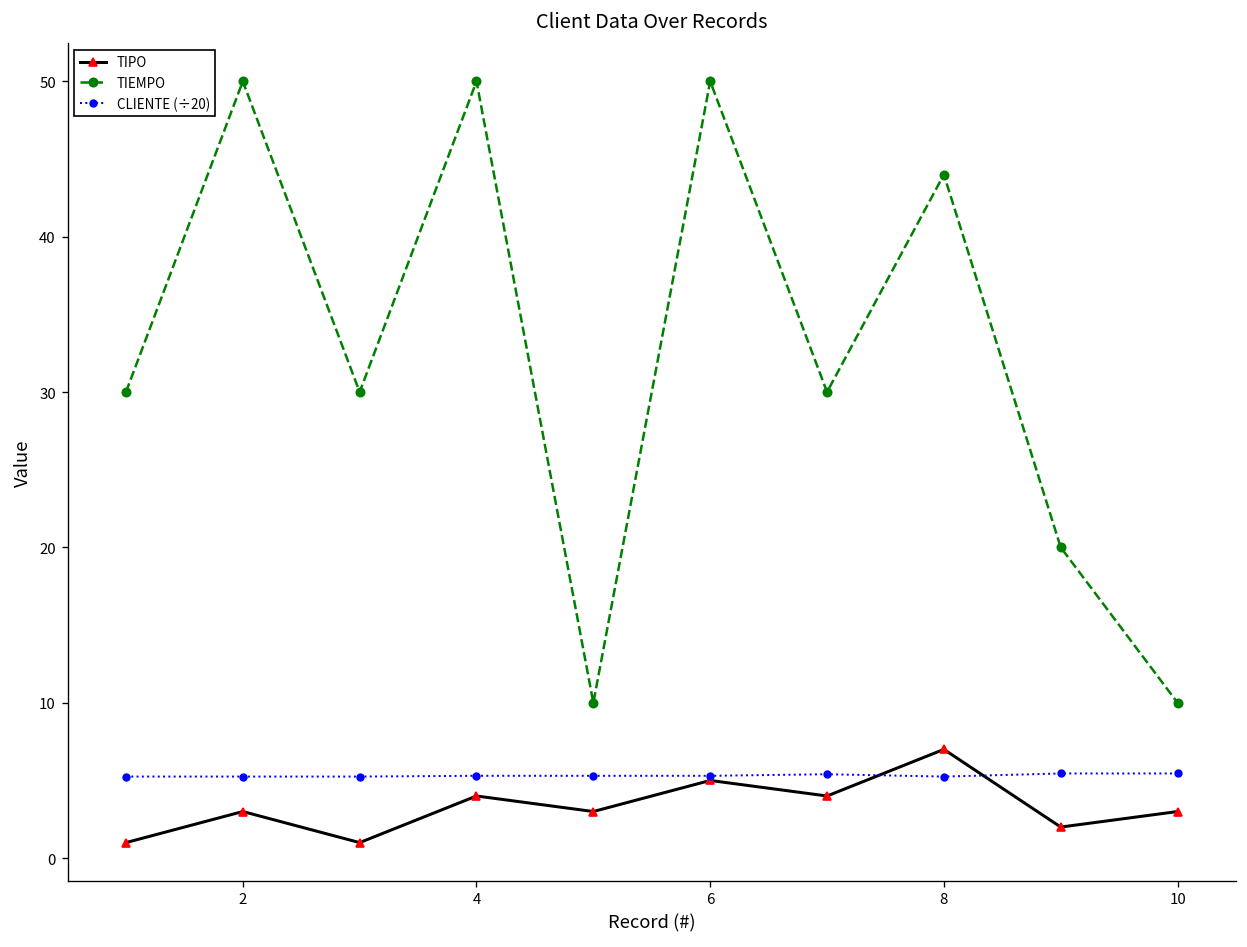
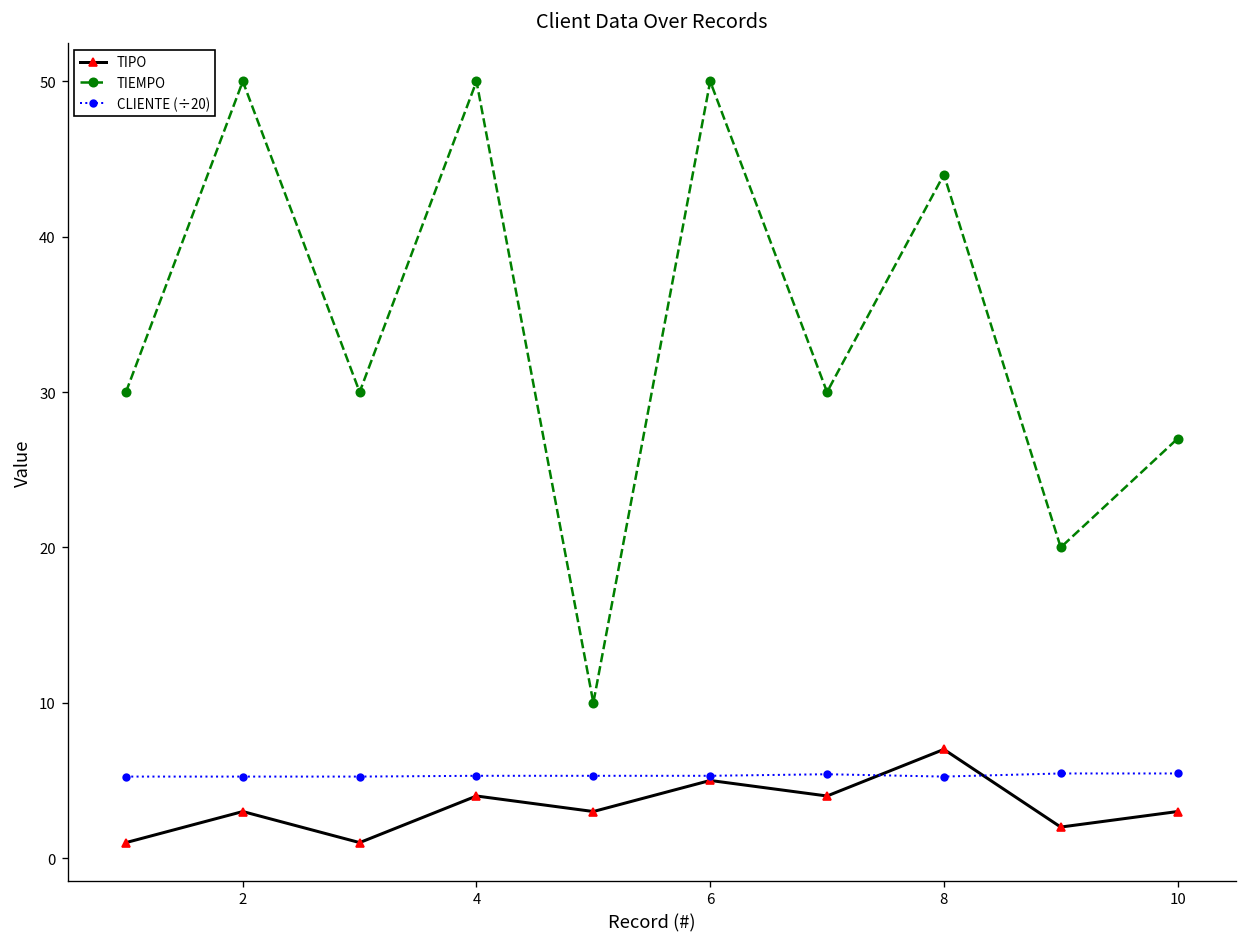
TIEMPO, 10: 10 -> 27
